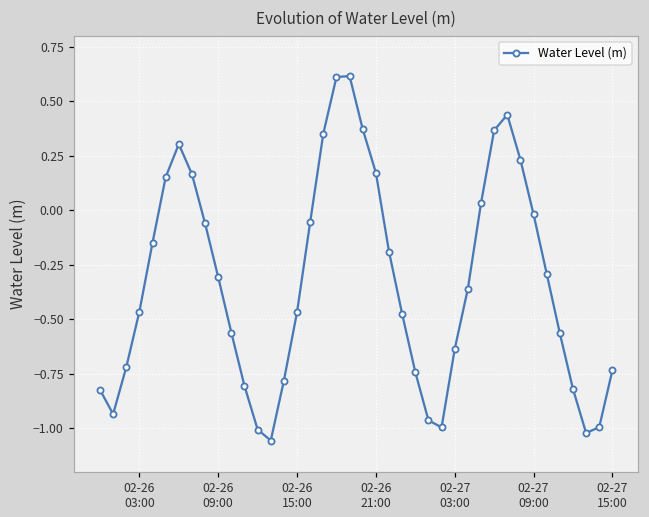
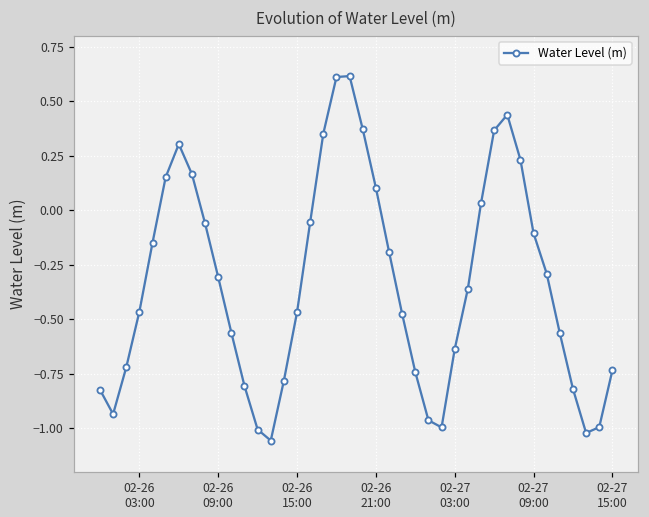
02-26 21:00: 0.17 -> 0.10
02-27 09:00: -0.02 -> -0.11
